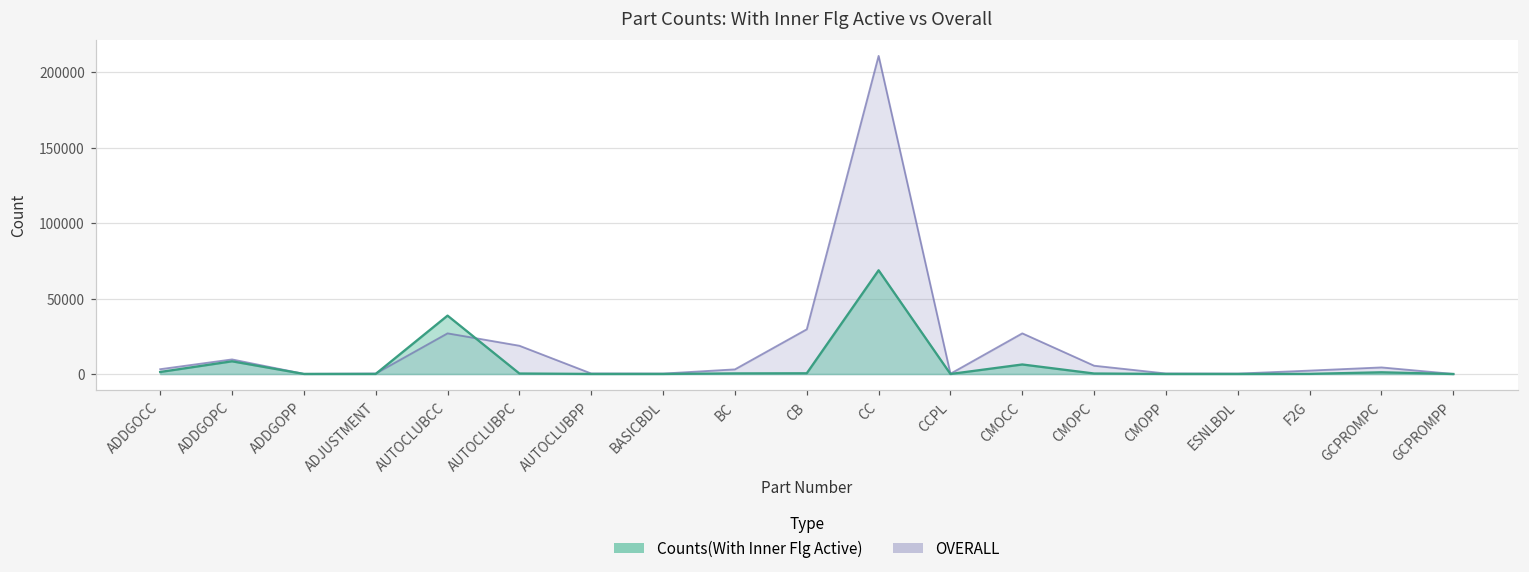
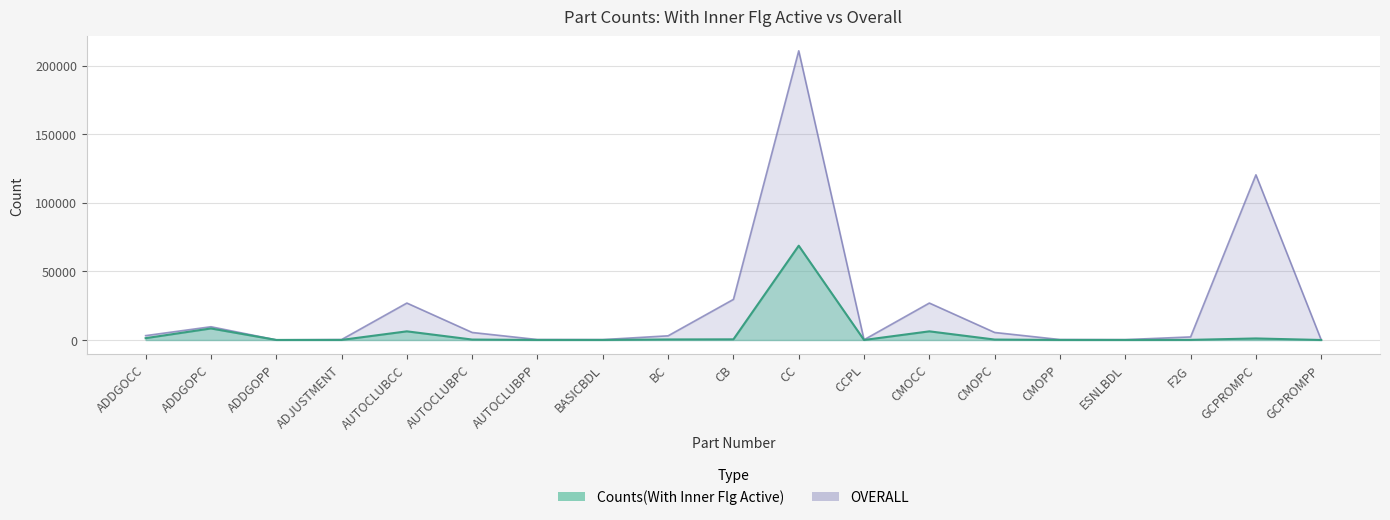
Counts(With Inner Flg Active), AUTOCLUBCC: 39000 -> 6000
OVERALL, AUTOCLUBPC: 19000 -> 5000
OVERALL, GCPROMPC: 4000 -> 120000
